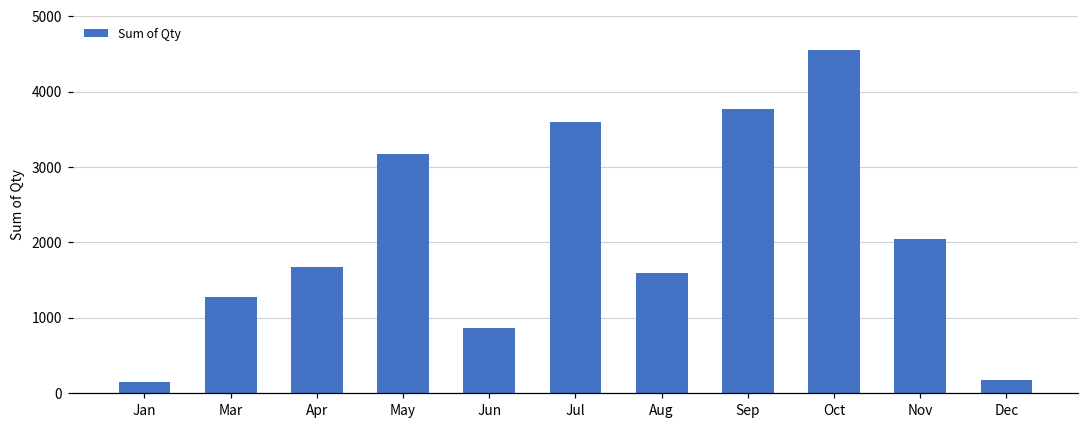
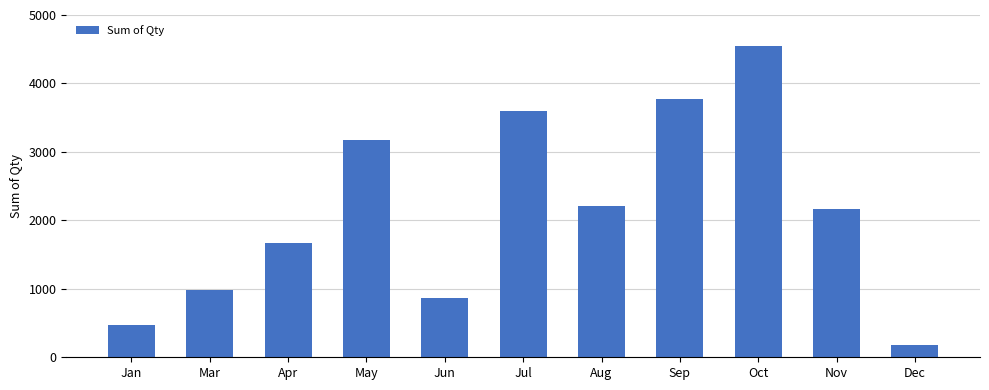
Jan: 100 -> 500
Mar: 1300 -> 1000
Aug: 1600 -> 2200
Nov: 2000 -> 2200
